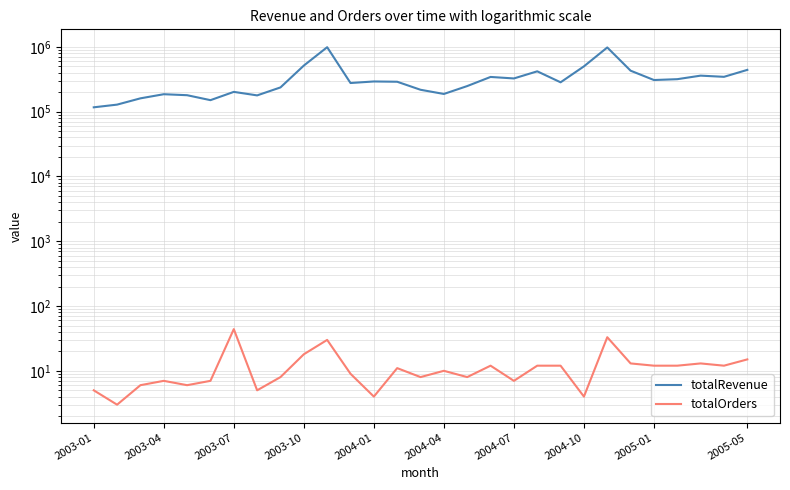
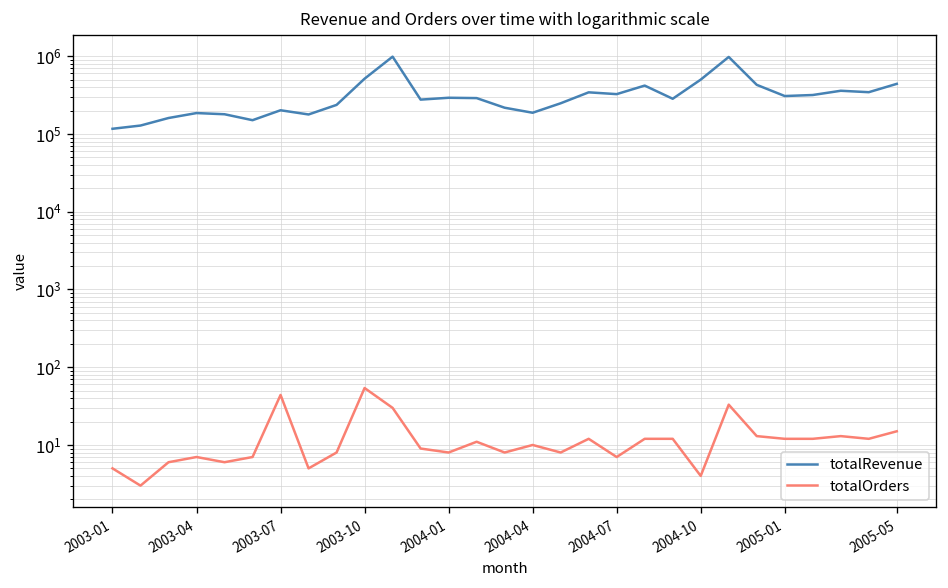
totalOrders, 2003-10: 18 -> 50
totalOrders, 2004-01: 4 -> 8
